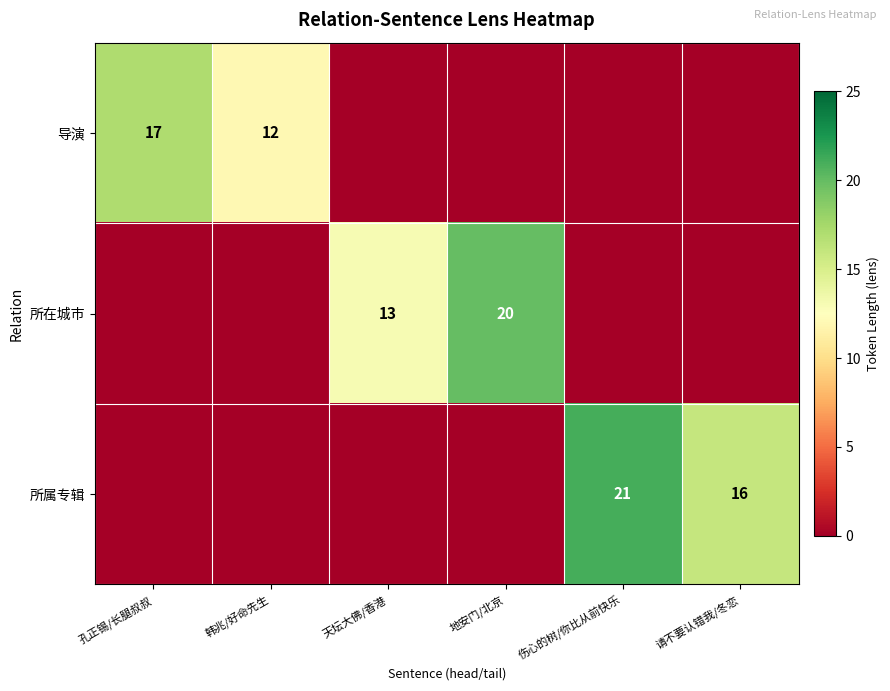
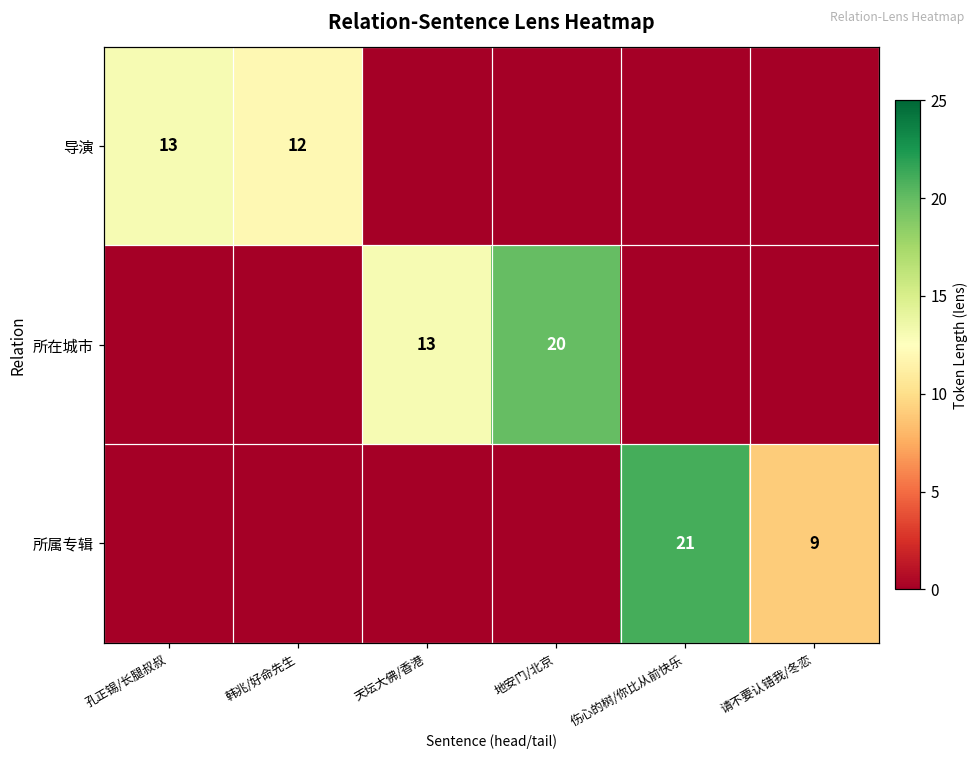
导演, 孔正锡/长腿叔叔: 17 -> 13
所属专辑, 请不要认错我/冬恋: 16 -> 9
